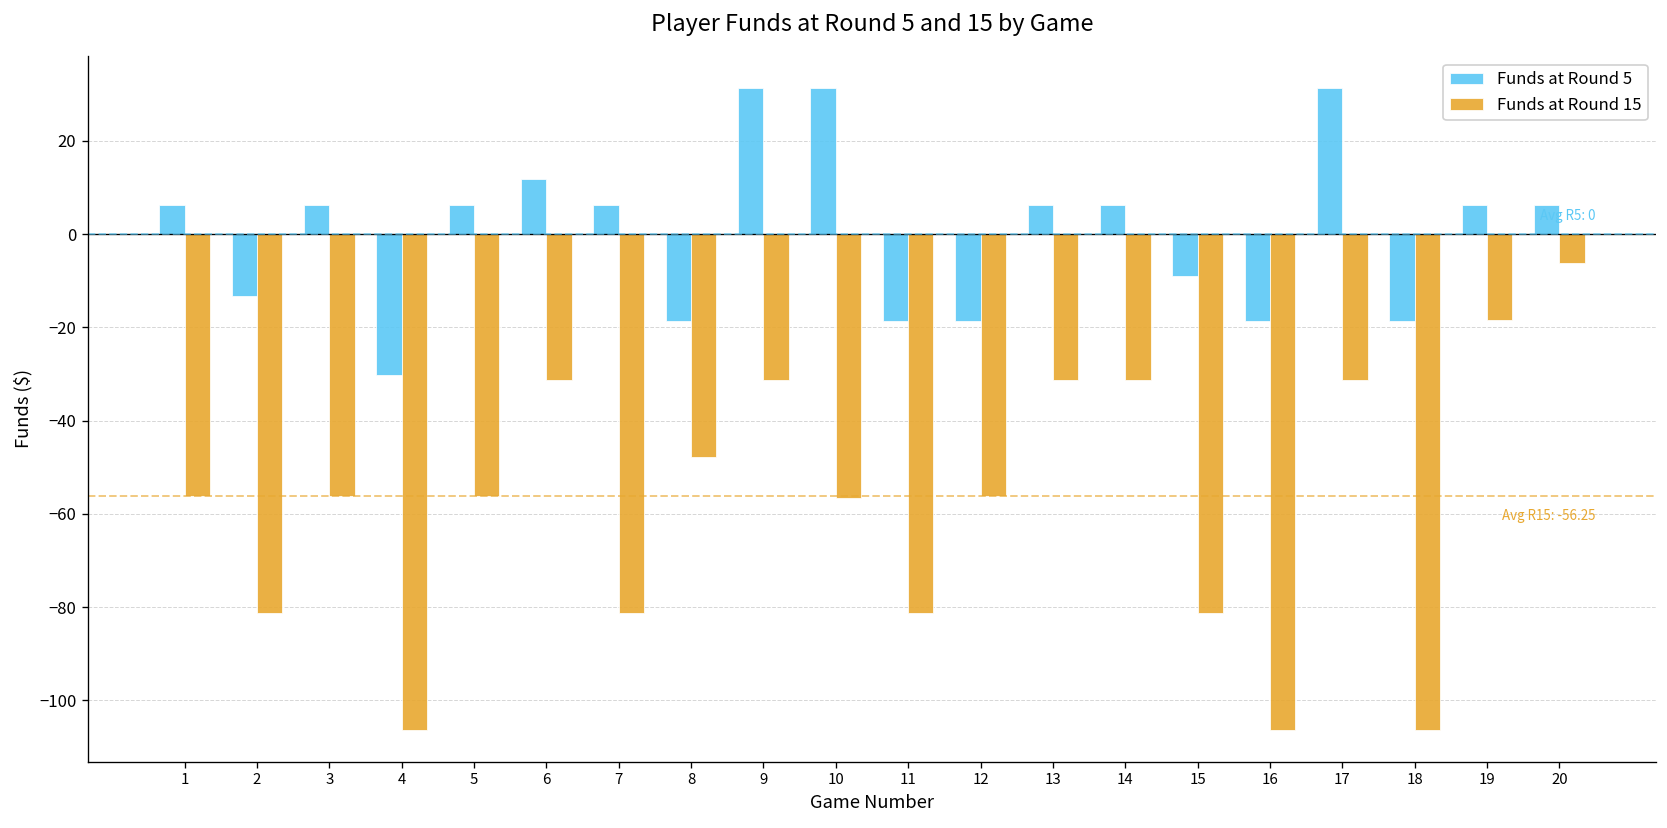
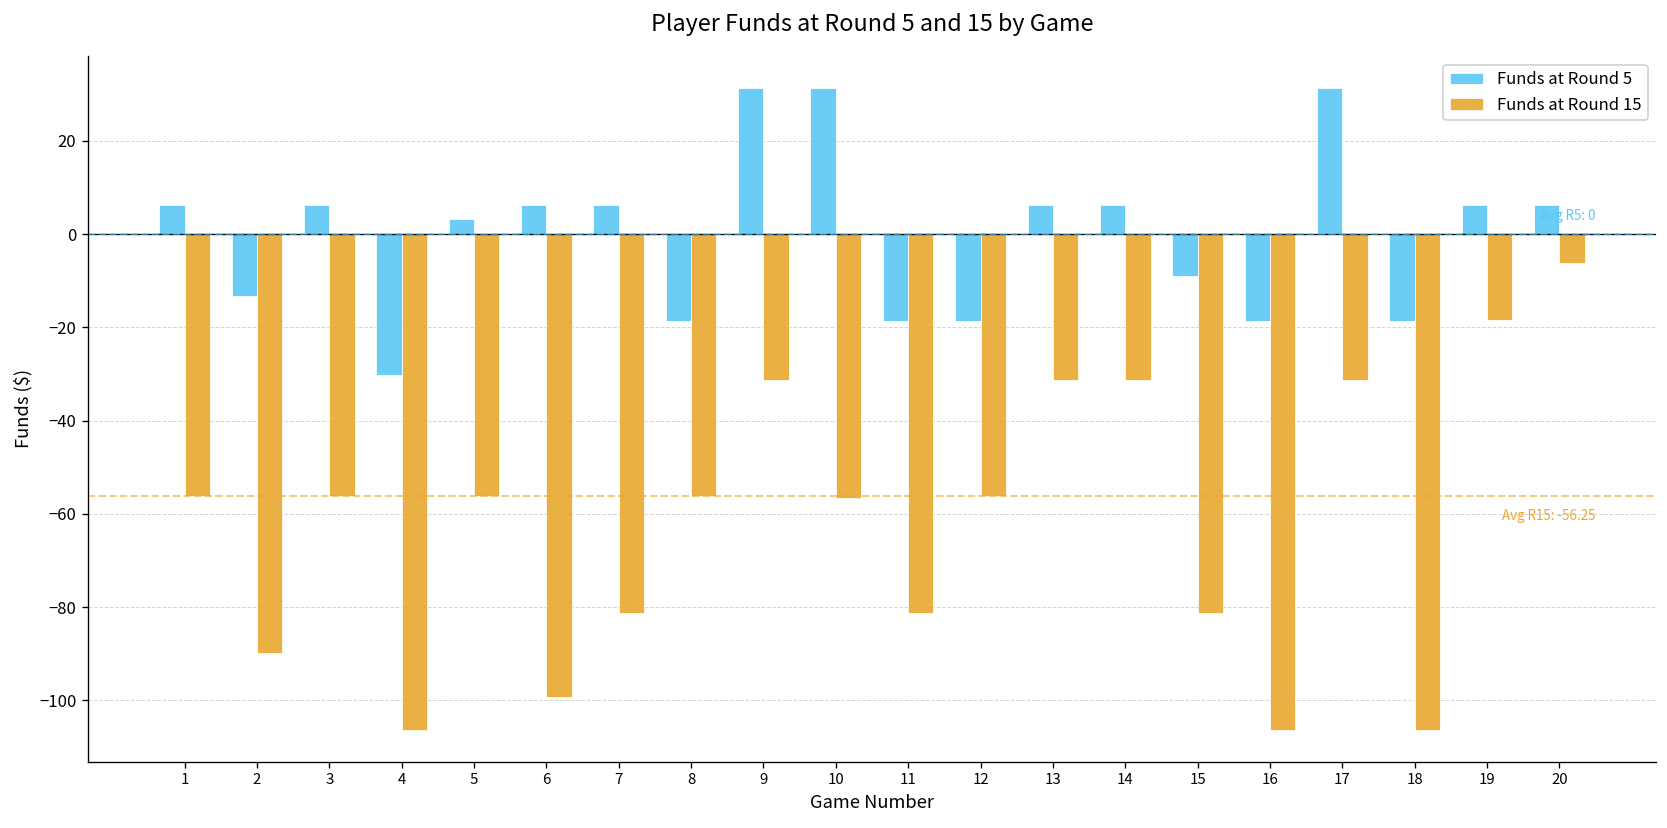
Funds at Round 15, 2: -81 -> -90
Funds at Round 5, 5: 6 -> 3
Funds at Round 5, 6: 12 -> 6
Funds at Round 15, 6: -31 -> -99
Funds at Round 15, 8: -48 -> -56
